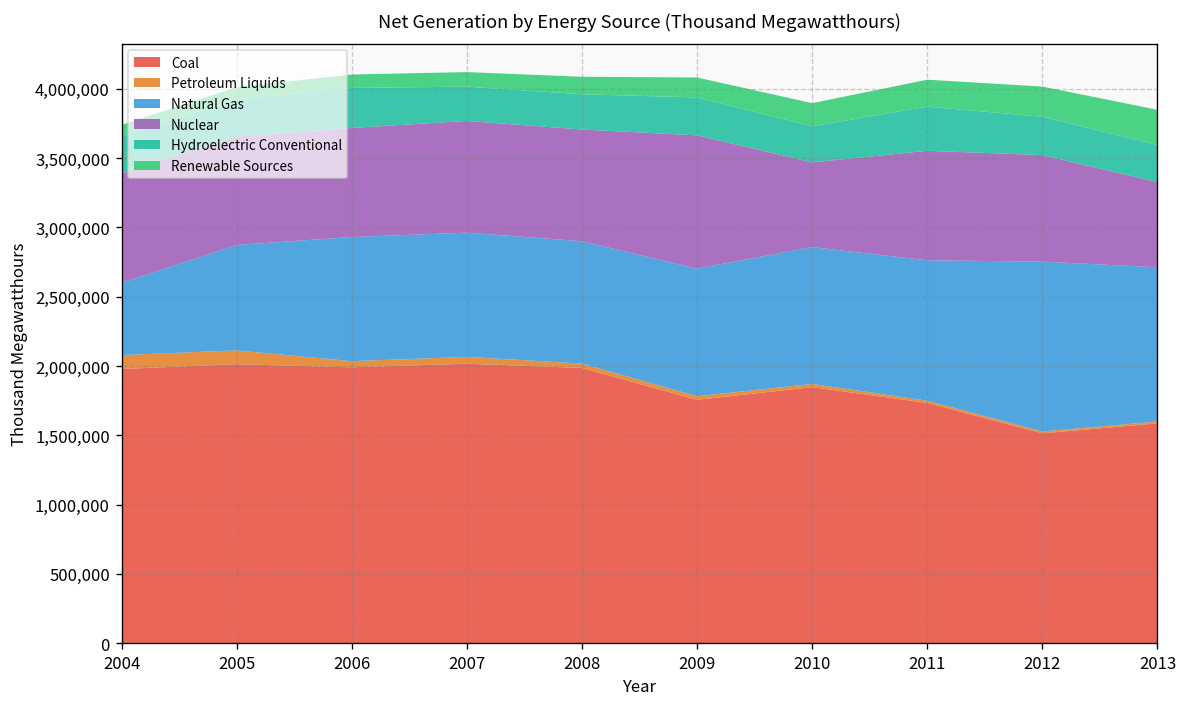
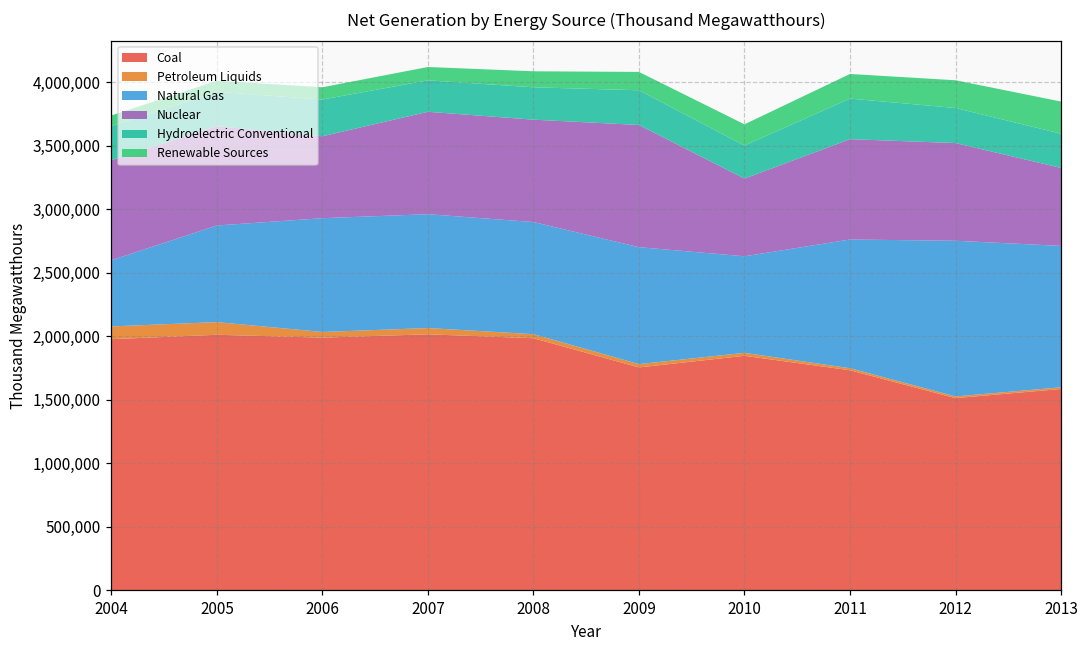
Nuclear, 2006: 790,000 -> 650,000
Natural Gas, 2010: 990,000 -> 760,000
